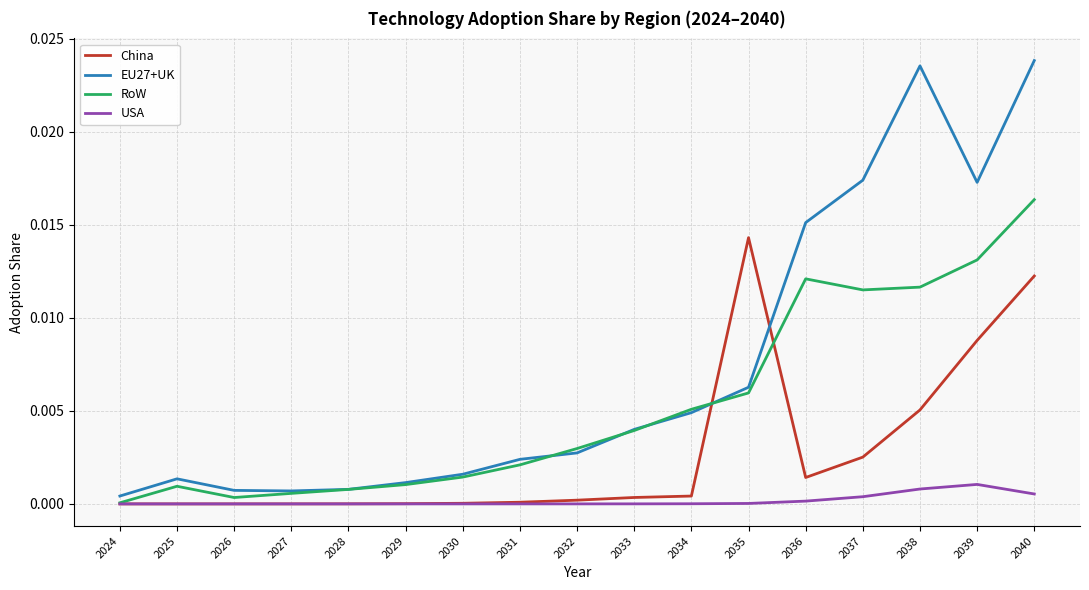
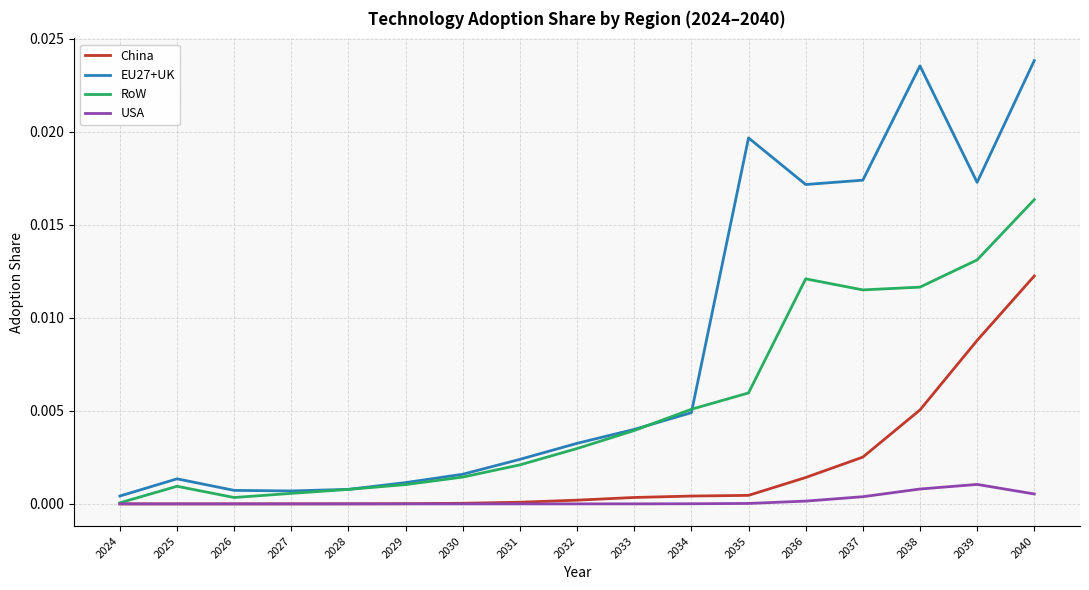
EU27+UK, 2032: 0.0027 -> 0.0033
China, 2035: 0.0143 -> 0.0005
EU27+UK, 2035: 0.0063 -> 0.0197
EU27+UK, 2036: 0.0151 -> 0.0172
